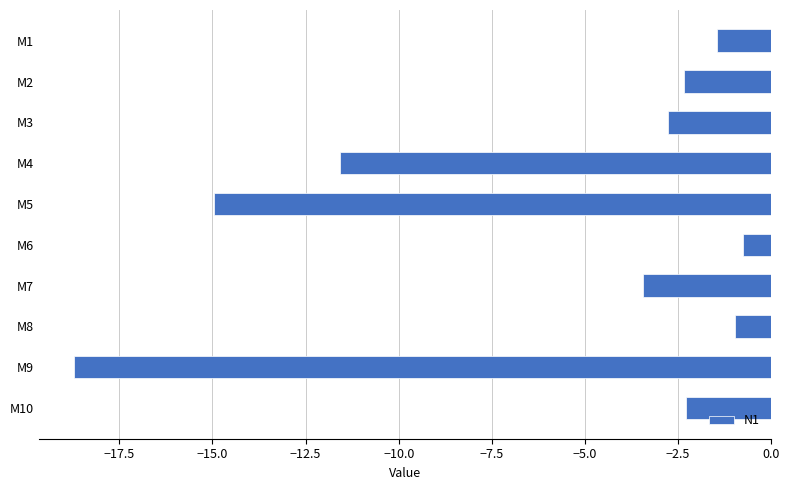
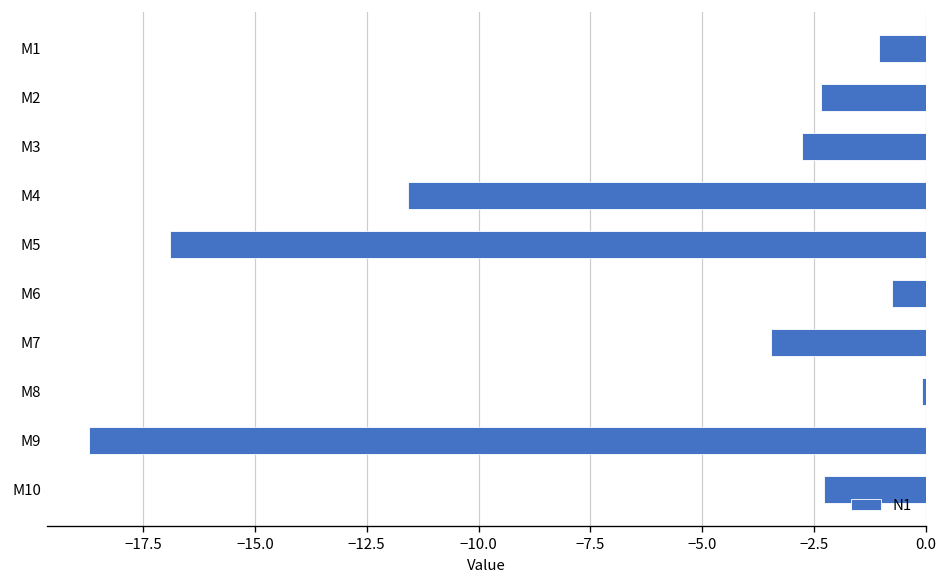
M1: -1.5 -> -1.0
M5: -15.0 -> -16.9
M8: -1.0 -> -0.1
